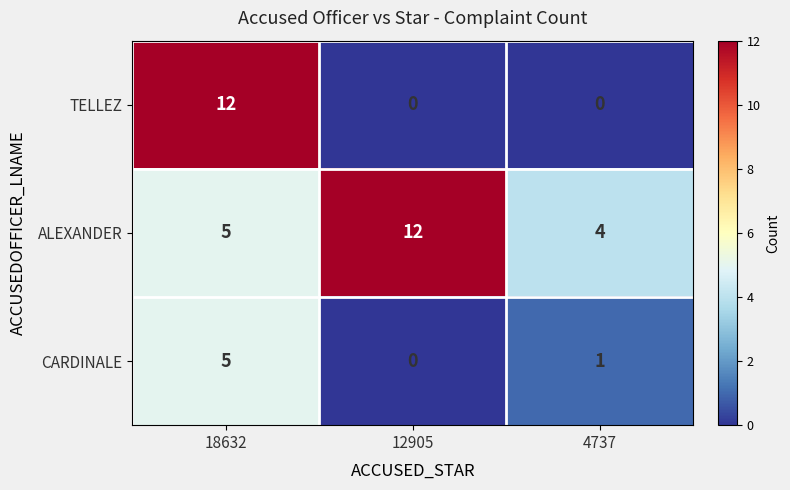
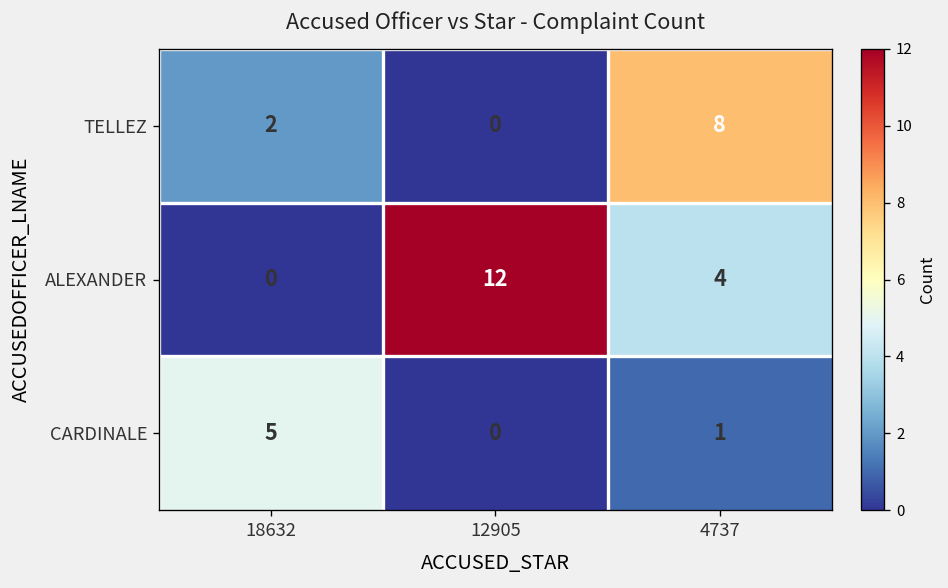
TELLEZ, 18632: 12 -> 2
TELLEZ, 4737: 0 -> 8
ALEXANDER, 18632: 5 -> 0
